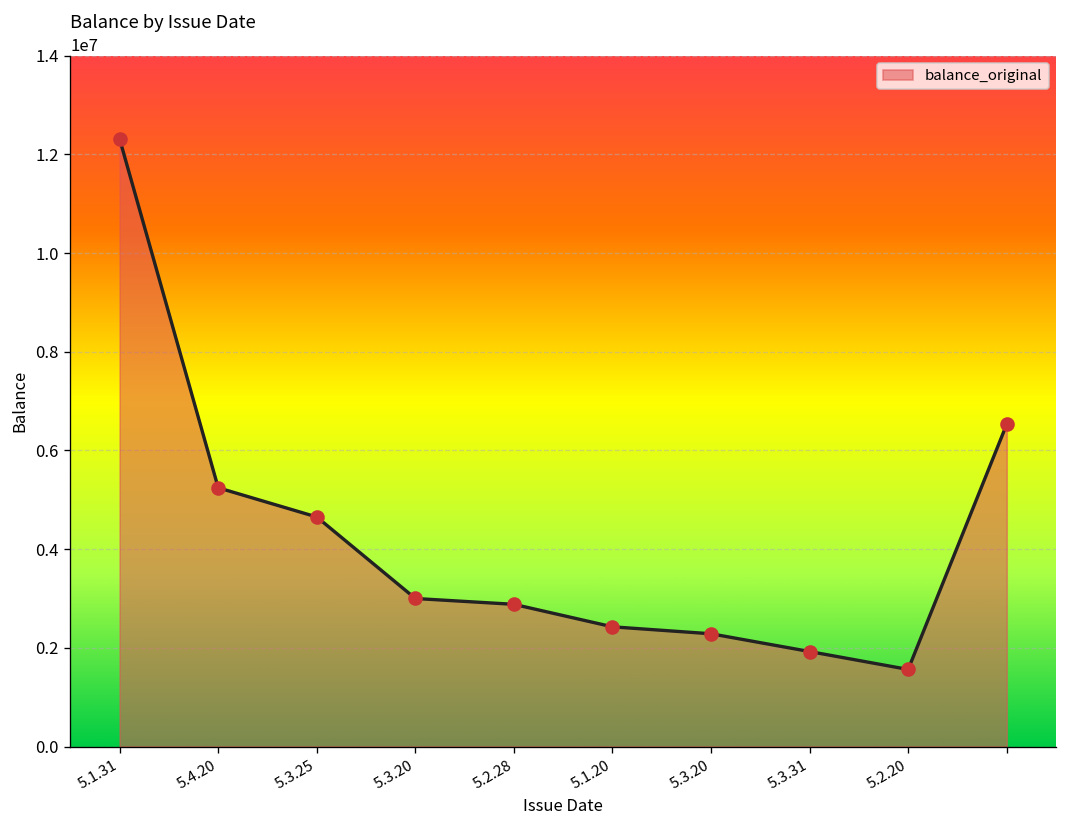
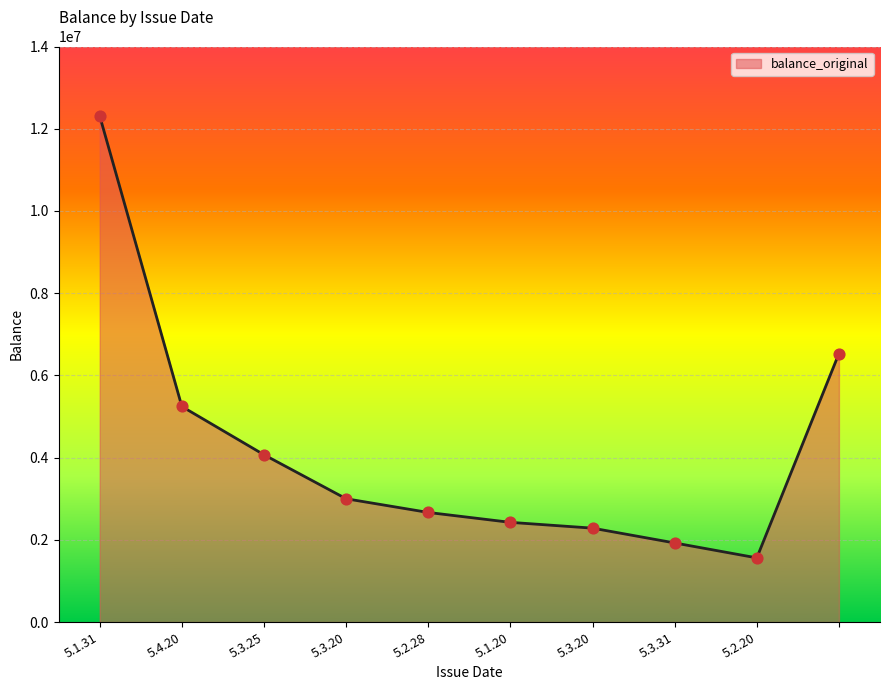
5.3.25: 4700000 -> 4100000
5.2.28: 2900000 -> 2700000
